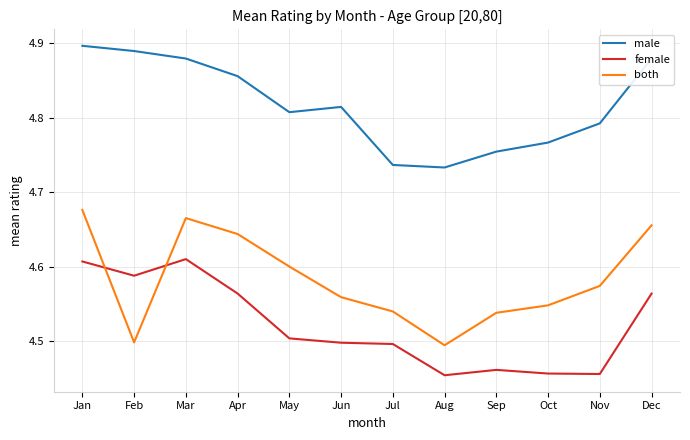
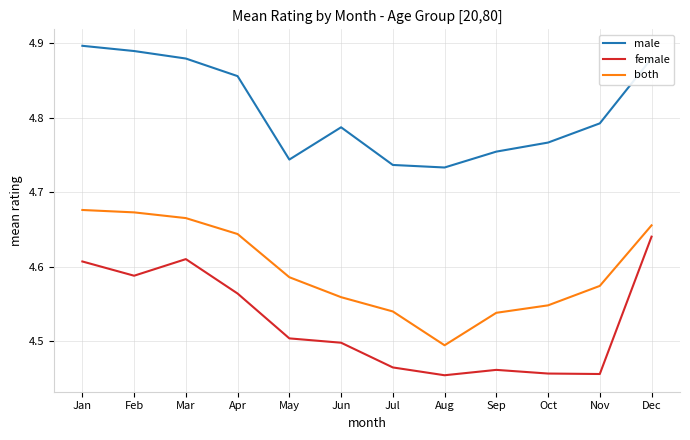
both, Feb: 4.50 -> 4.67
male, May: 4.81 -> 4.74
both, May: 4.60 -> 4.59
male, Jun: 4.81 -> 4.79
female, Jul: 4.50 -> 4.46
female, Dec: 4.56 -> 4.64
